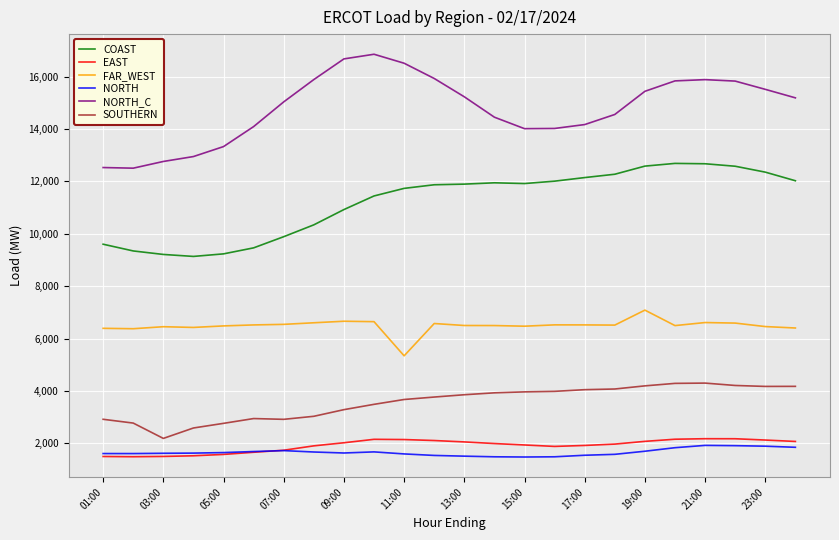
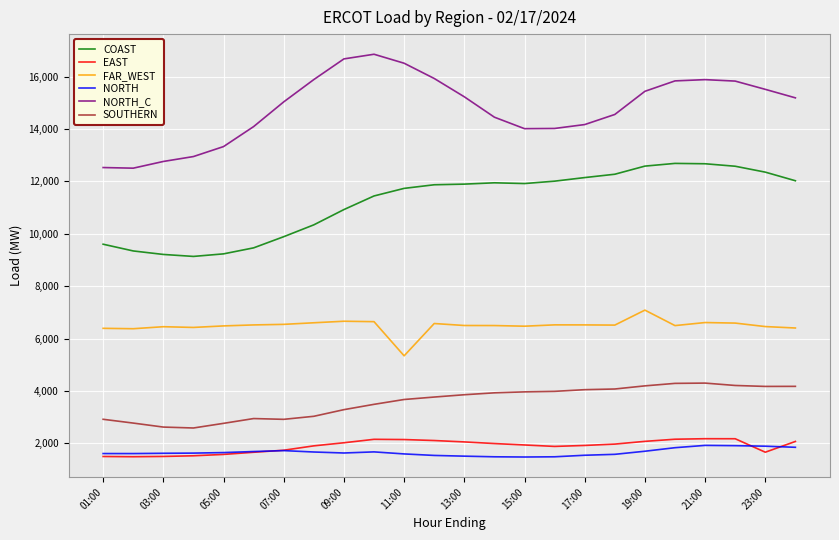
SOUTHERN, 03:00: 2,200 -> 2,600
EAST, 23:00: 2,100 -> 1,700
